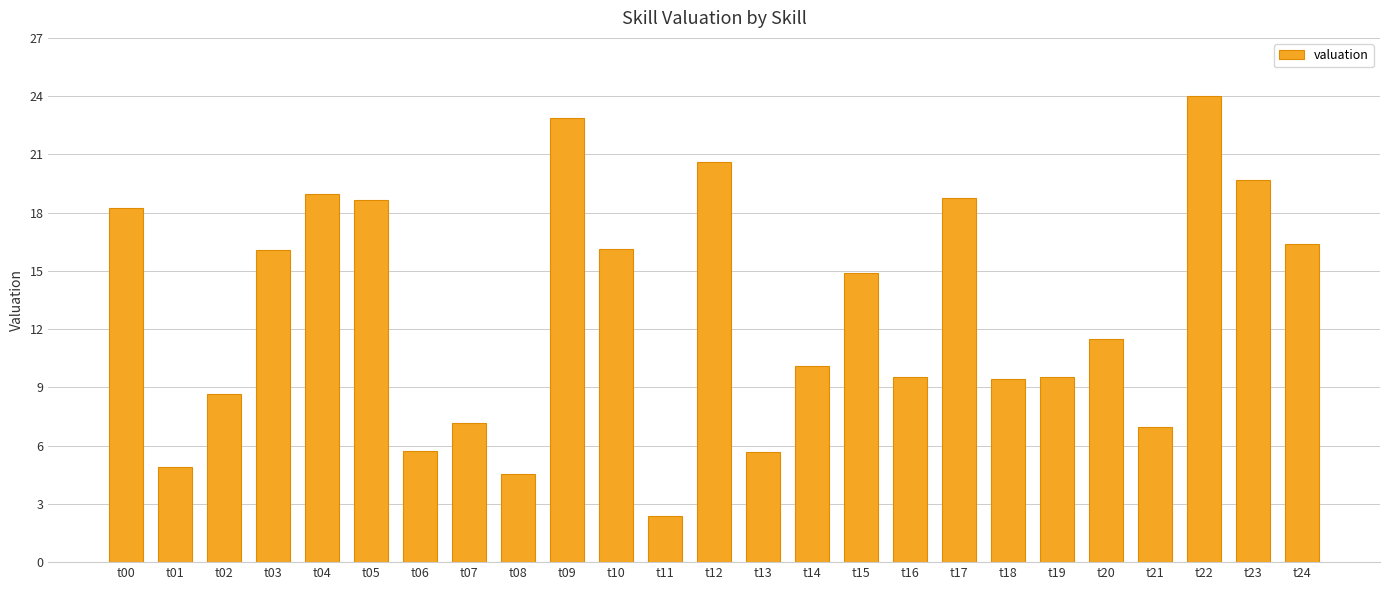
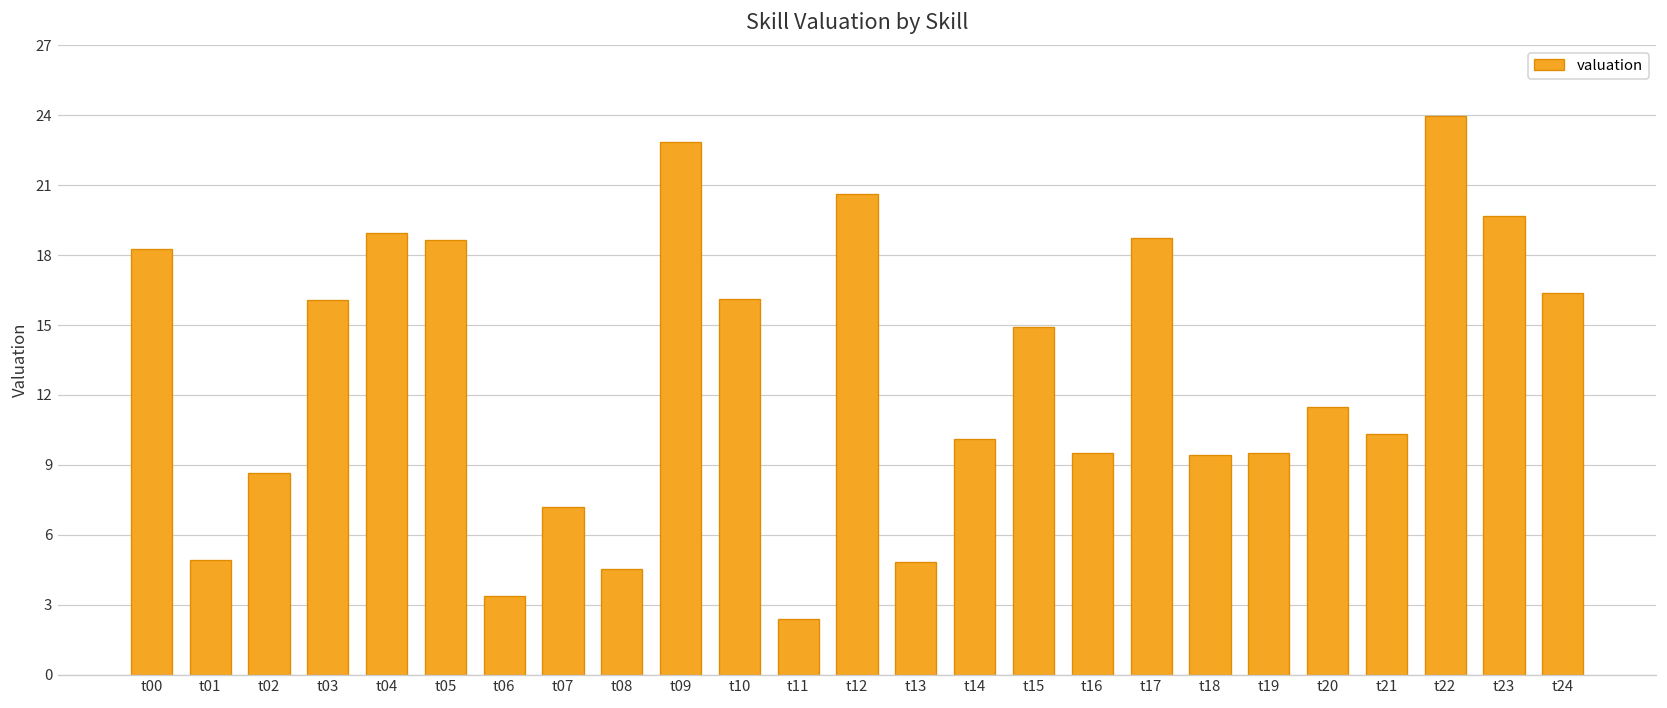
t06: 5.7 -> 3.4
t13: 5.7 -> 4.9
t21: 7.0 -> 10.3
